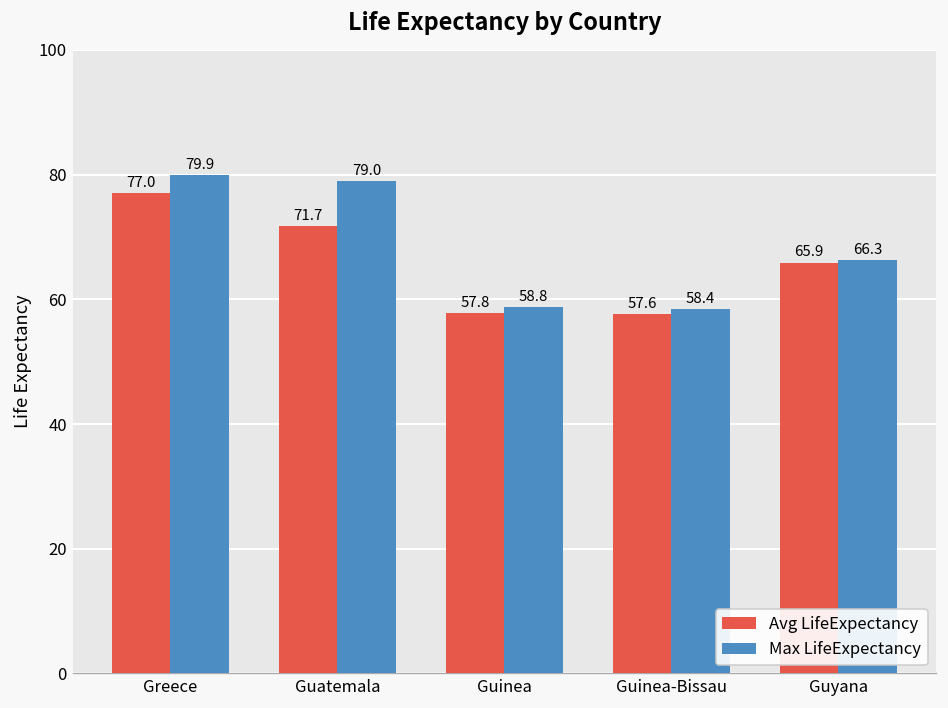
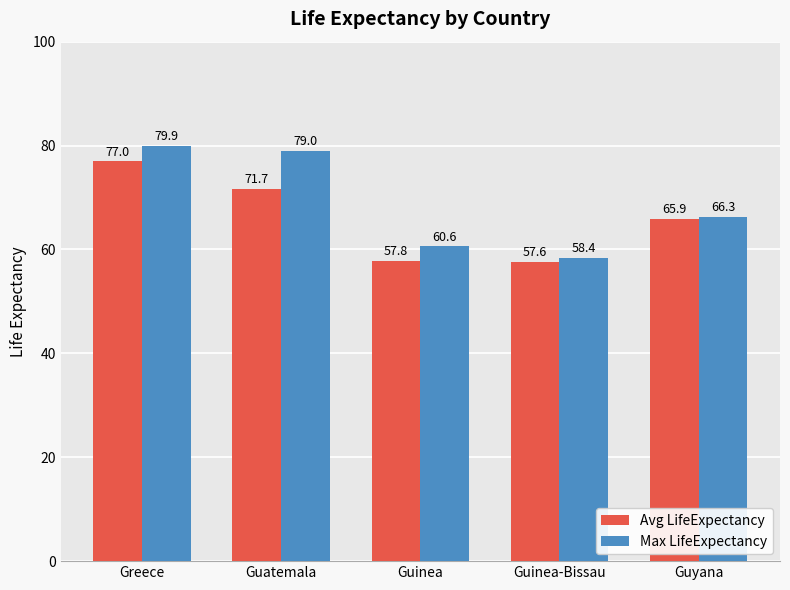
Max LifeExpectancy, Guinea: 58.8 -> 60.6
